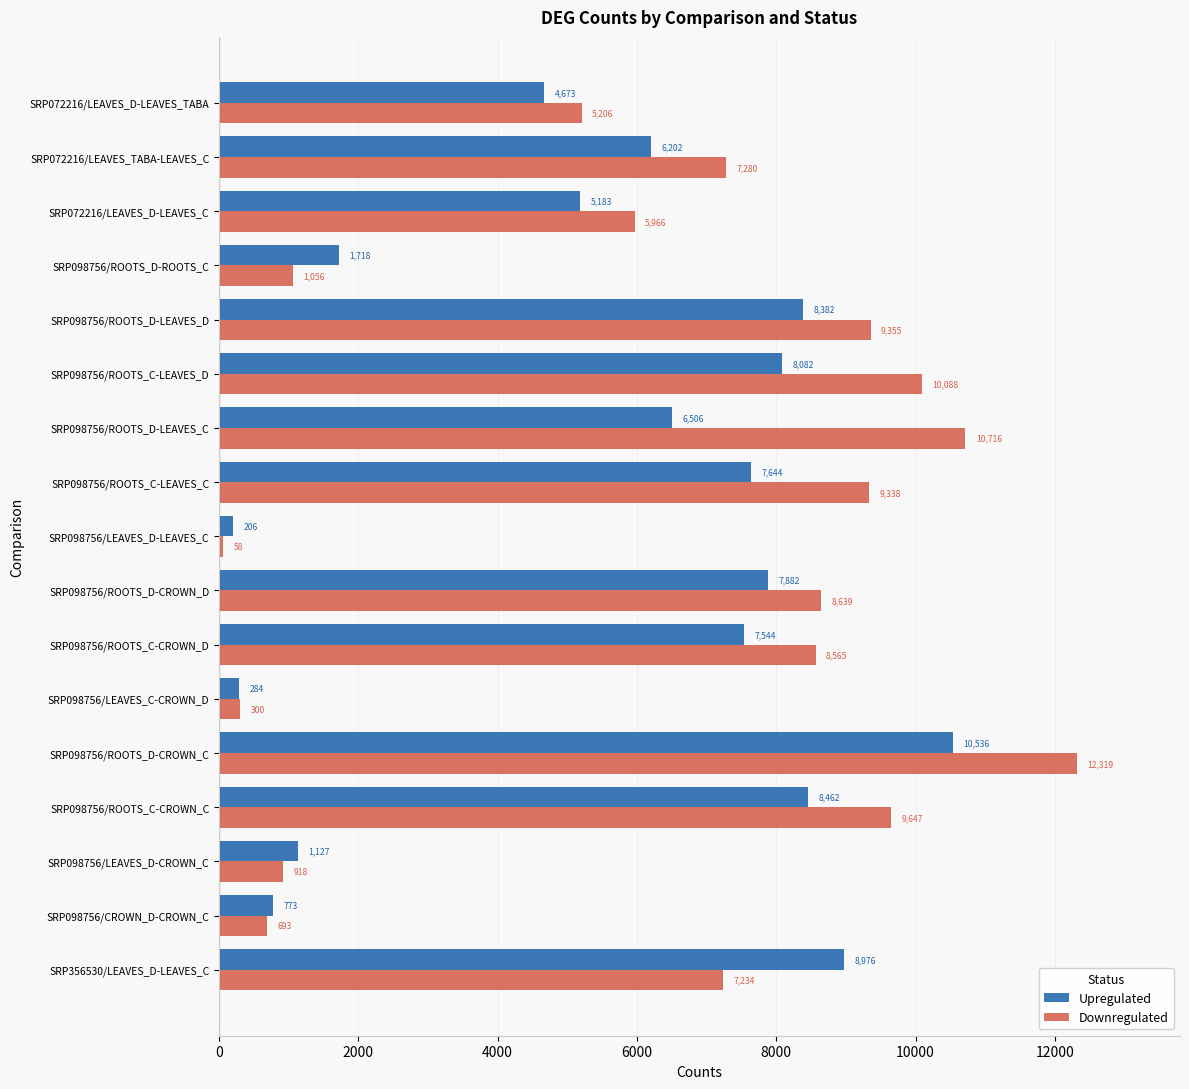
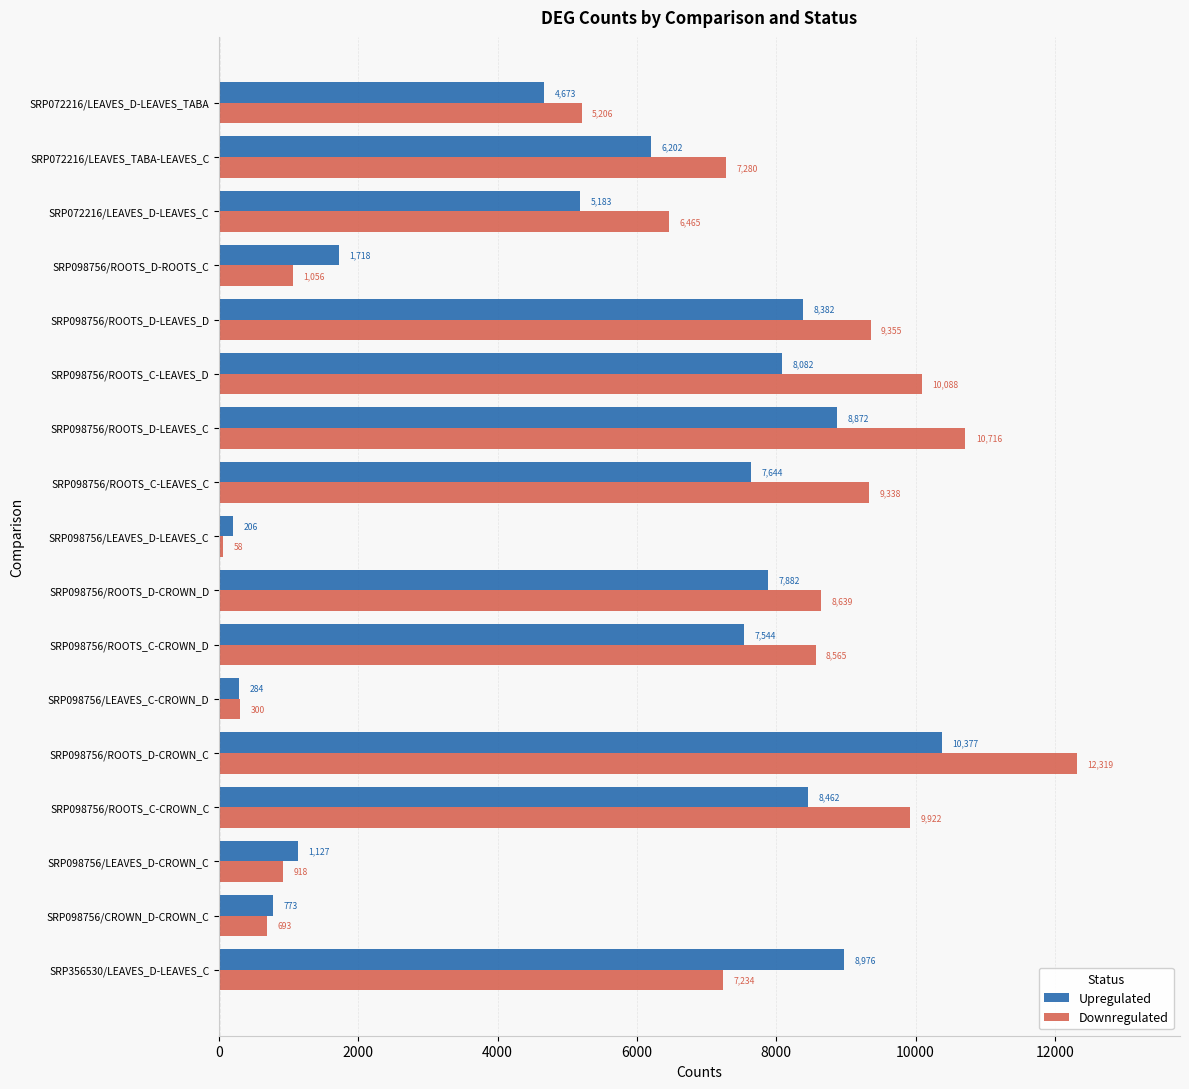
Downregulated, SRP072216/LEAVES_D-LEAVES_C: 5,966 -> 6,465
Upregulated, SRP098756/ROOTS_D-LEAVES_C: 6,506 -> 8,872
Upregulated, SRP098756/ROOTS_D-CROWN_C: 10,536 -> 10,377
Downregulated, SRP098756/ROOTS_C-CROWN_C: 9,647 -> 9,922
